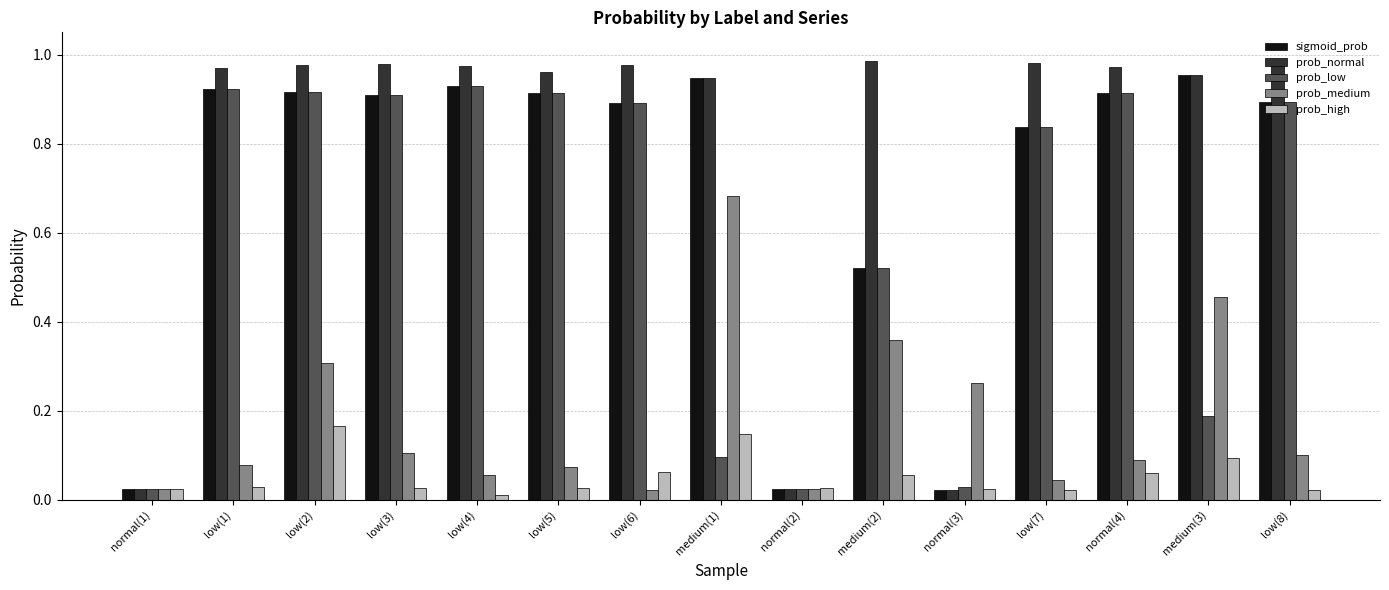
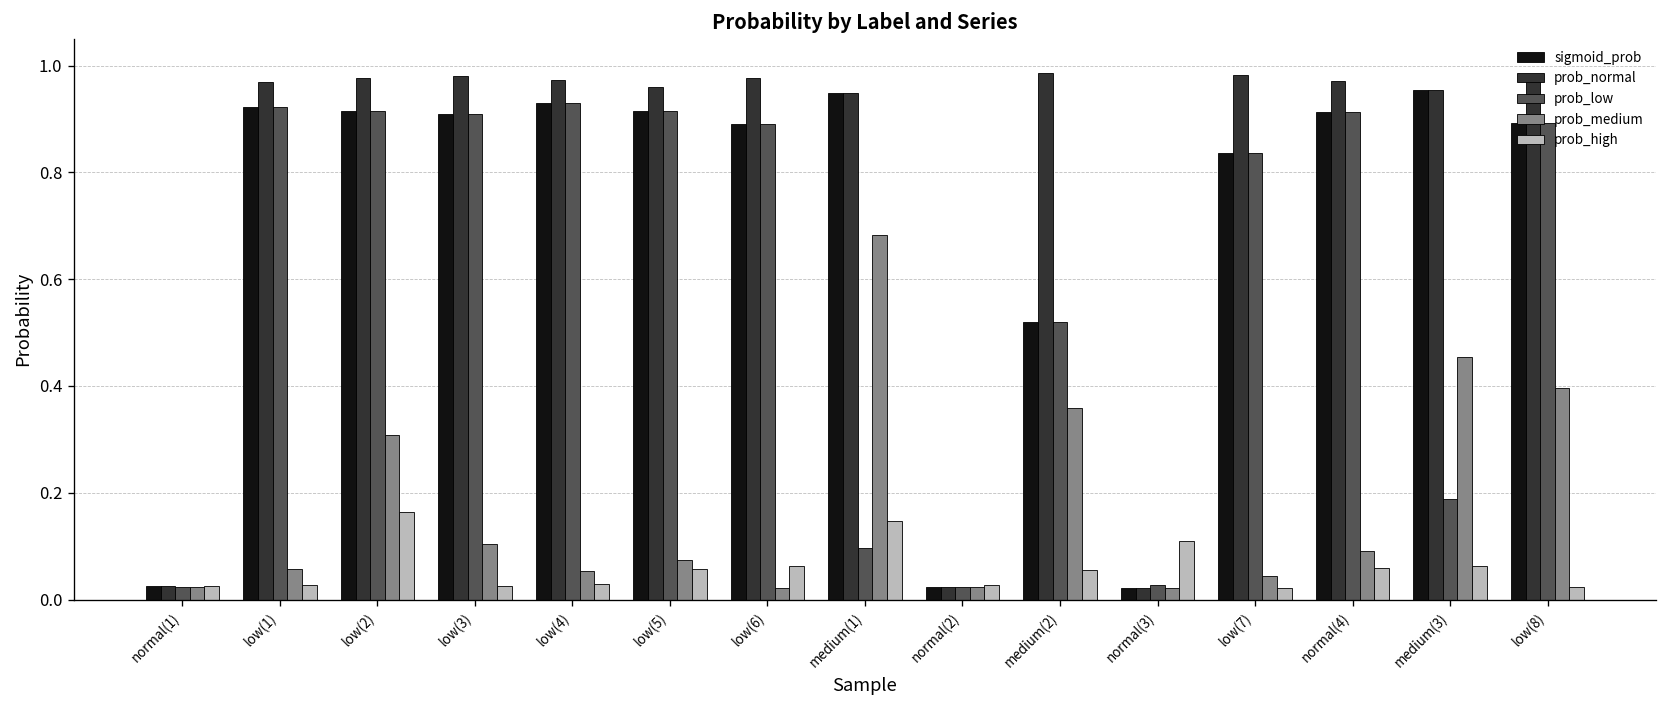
prob_medium, low(1): 0.08 -> 0.06
prob_high, low(4): 0.01 -> 0.03
prob_high, low(5): 0.03 -> 0.06
prob_medium, normal(3): 0.26 -> 0.02
prob_high, normal(3): 0.02 -> 0.11
prob_high, medium(3): 0.09 -> 0.06
prob_medium, low(8): 0.10 -> 0.40
